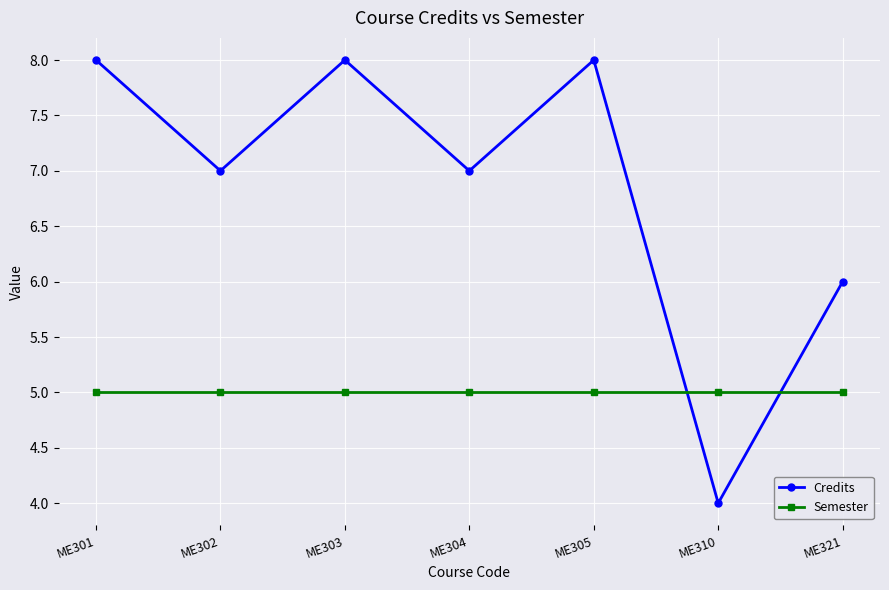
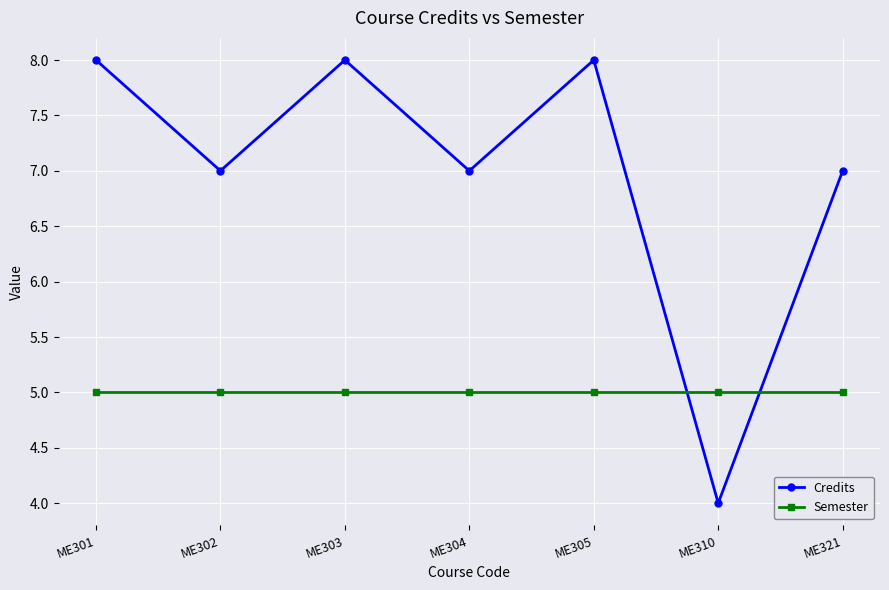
Credits, ME321: 6 -> 7
